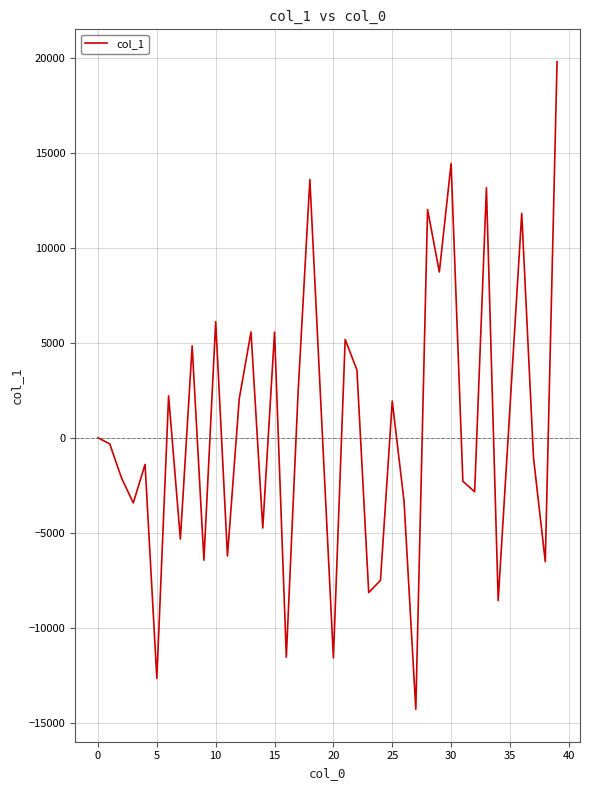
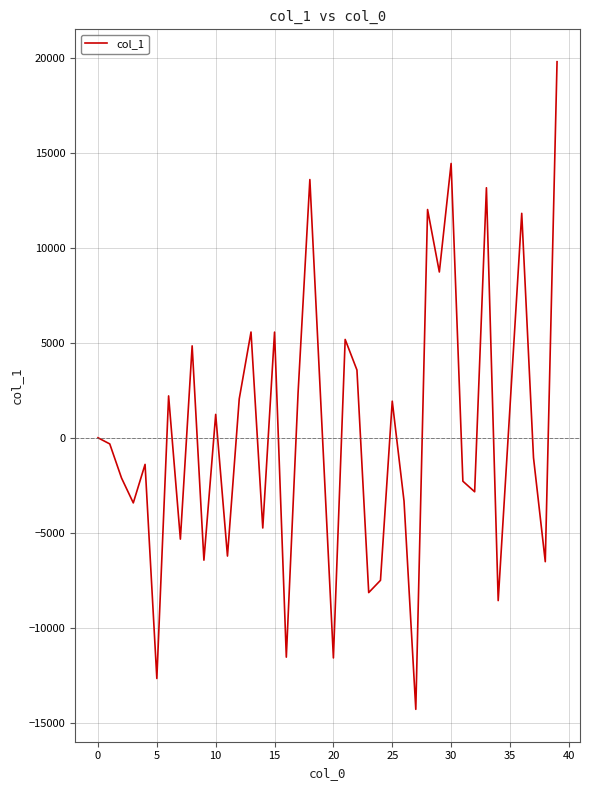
10: 6100 -> 1200
